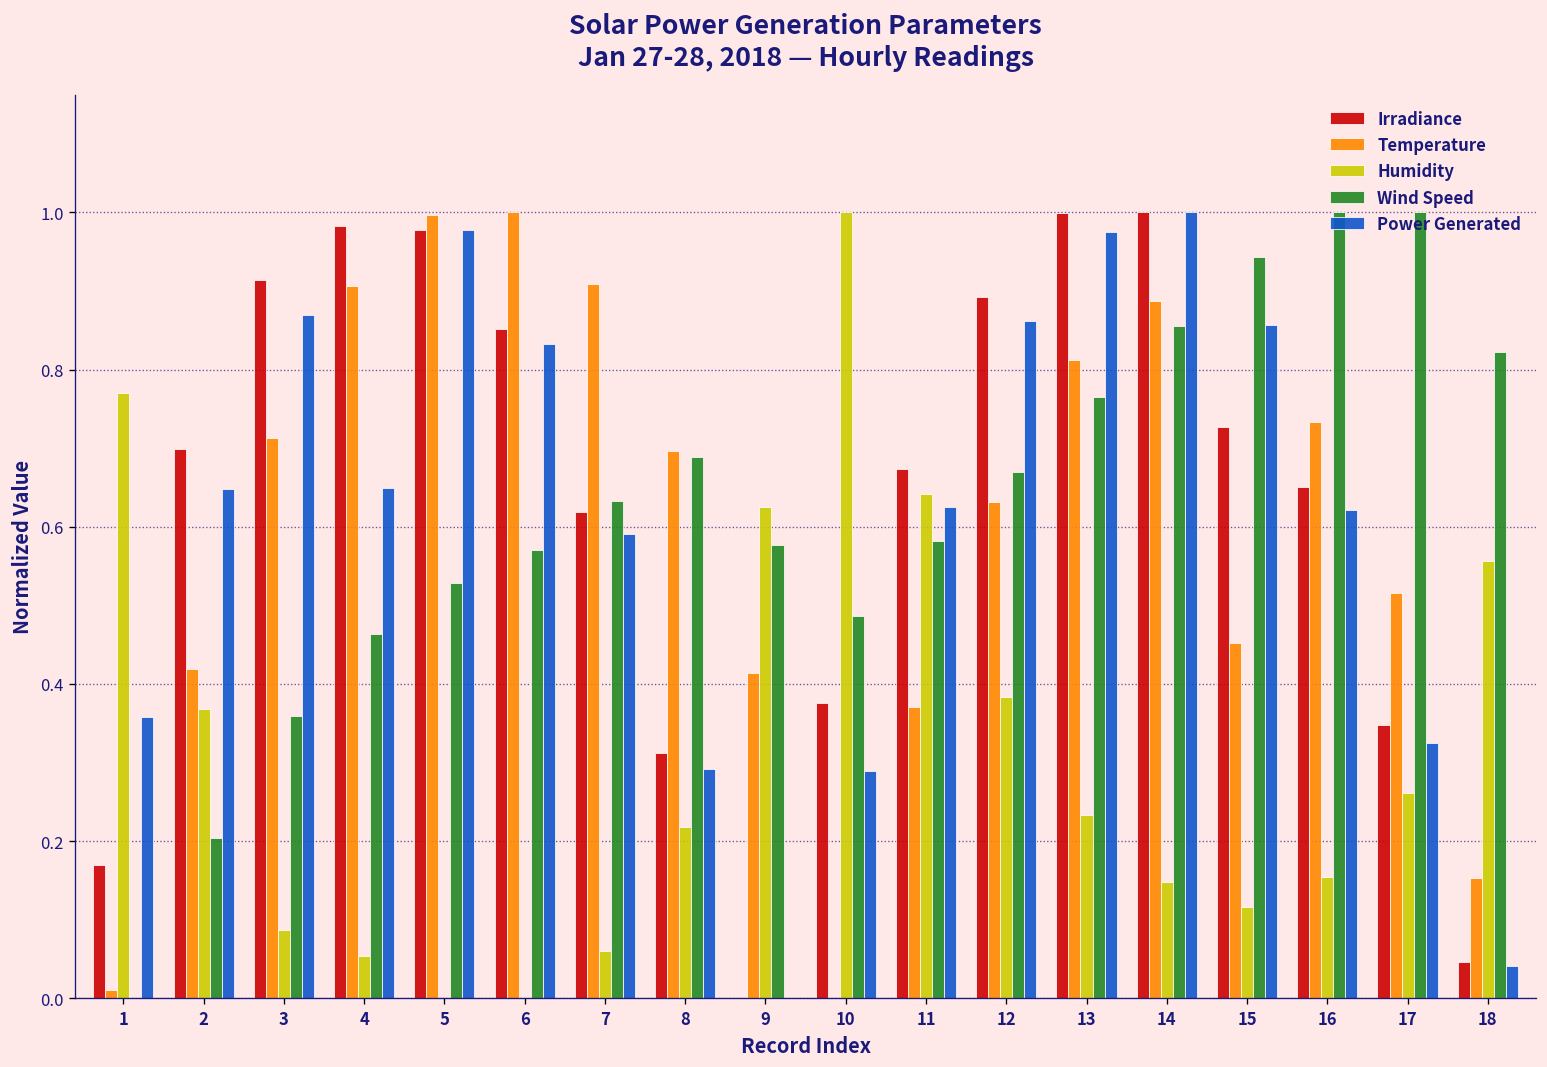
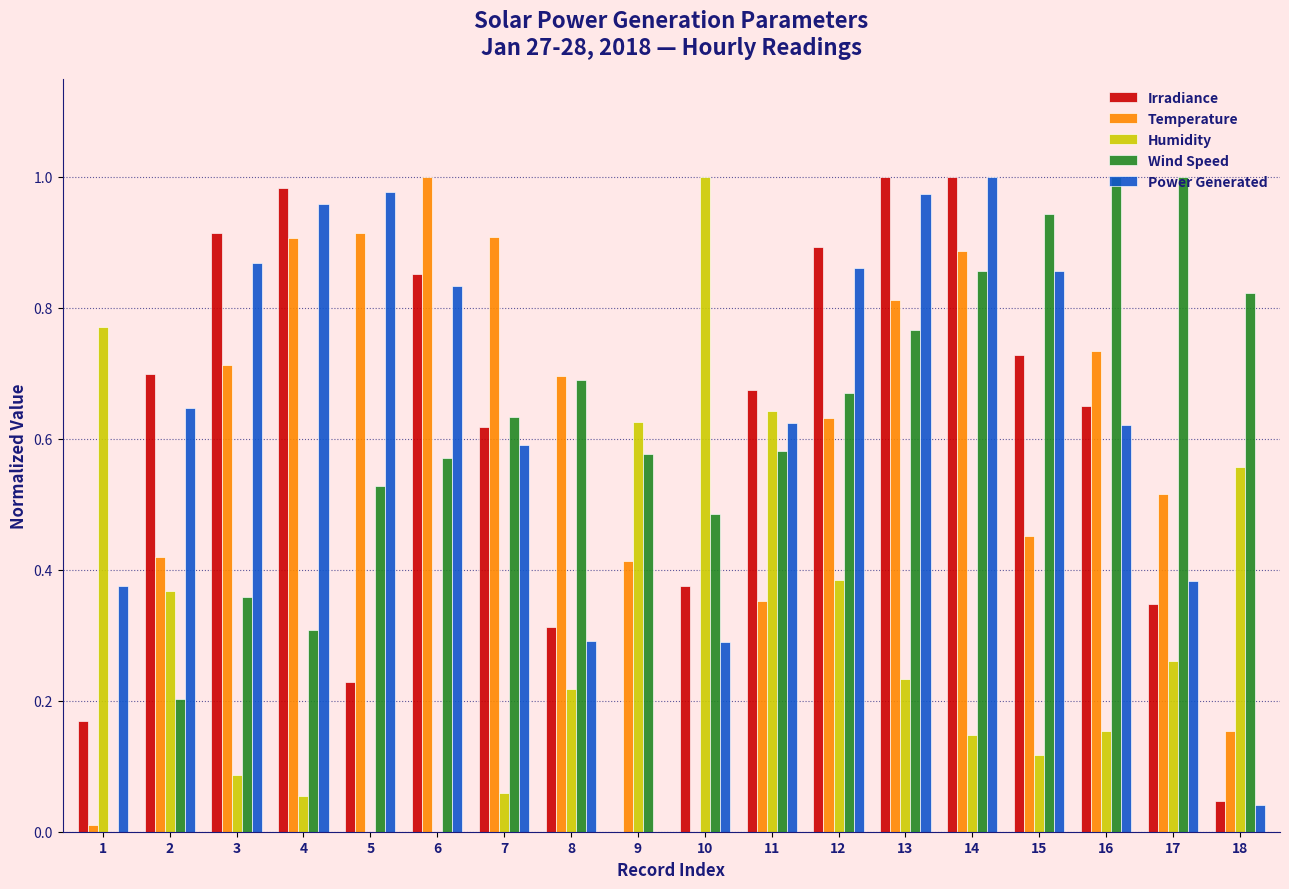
Power Generated, 1: 0.36 -> 0.38
Wind Speed, 4: 0.46 -> 0.31
Power Generated, 4: 0.65 -> 0.96
Irradiance, 5: 0.98 -> 0.23
Temperature, 5: 1.00 -> 0.91
Temperature, 11: 0.37 -> 0.35
Power Generated, 17: 0.32 -> 0.38
